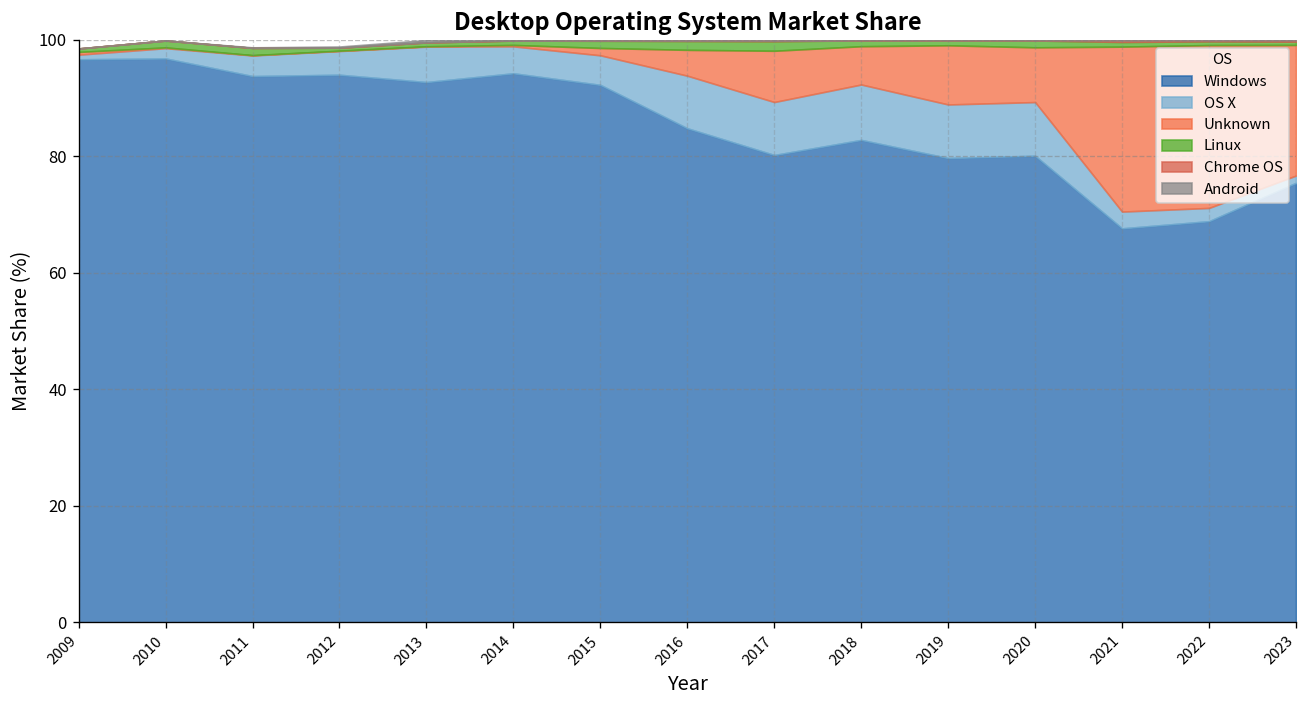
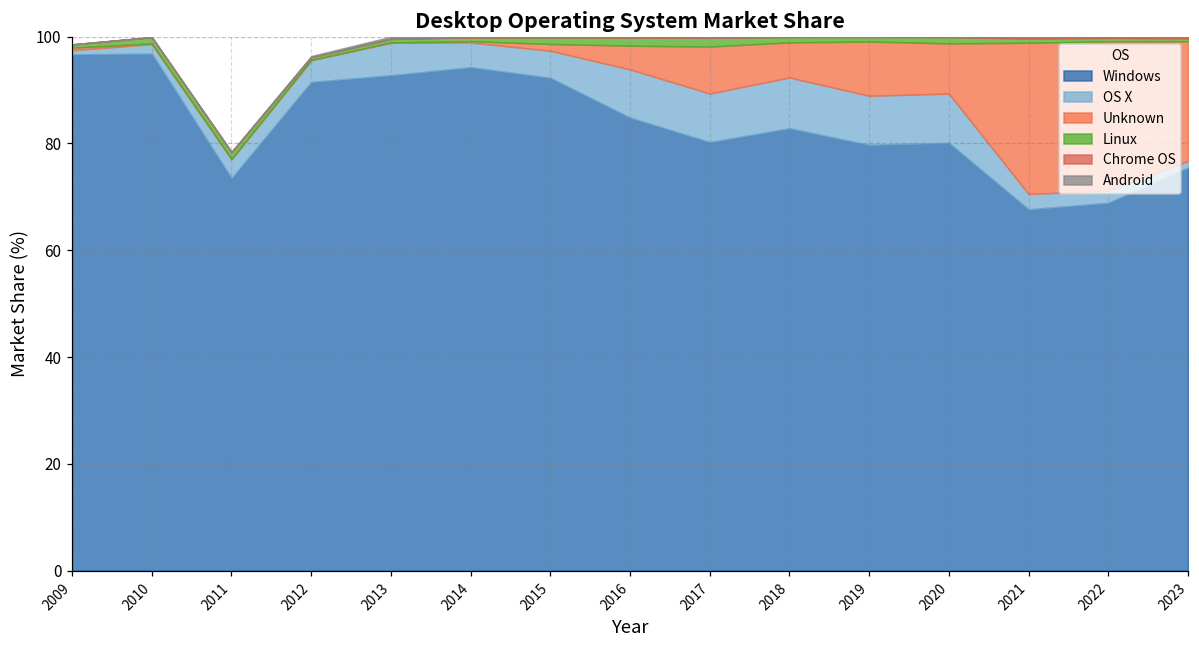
Windows, 2011: 94 -> 74
Windows, 2012: 94 -> 92
